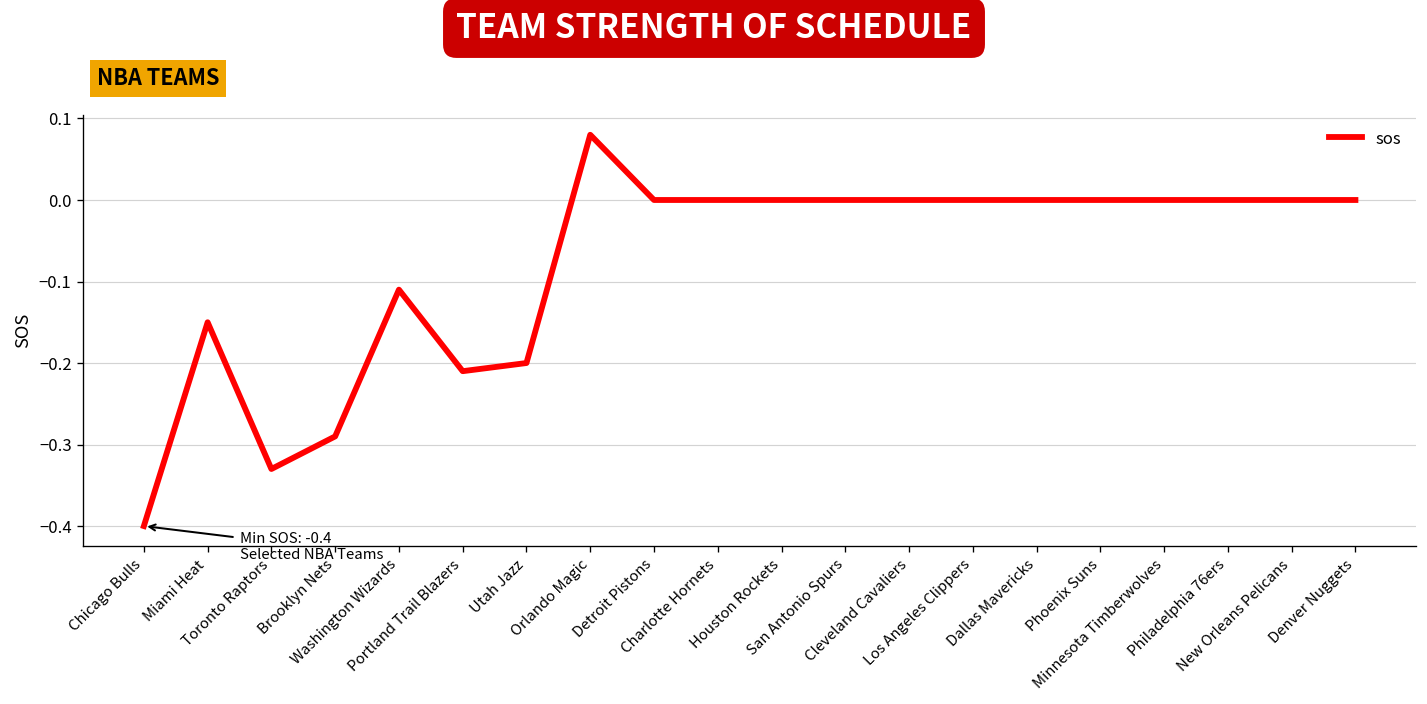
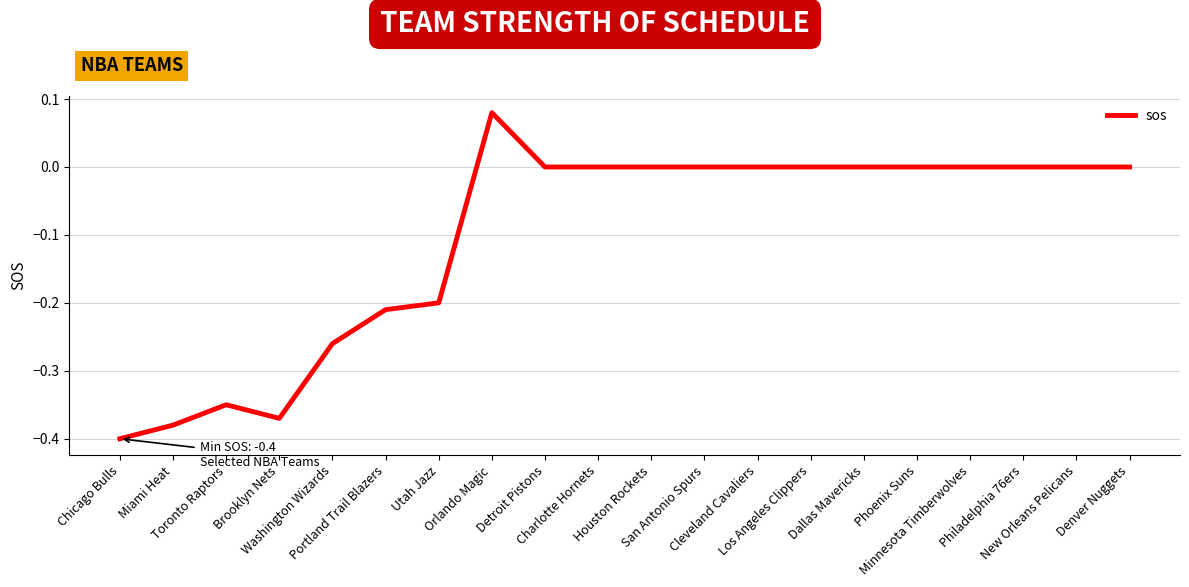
Miami Heat: -0.15 -> -0.38
Toronto Raptors: -0.33 -> -0.35
Brooklyn Nets: -0.29 -> -0.37
Washington Wizards: -0.11 -> -0.26
